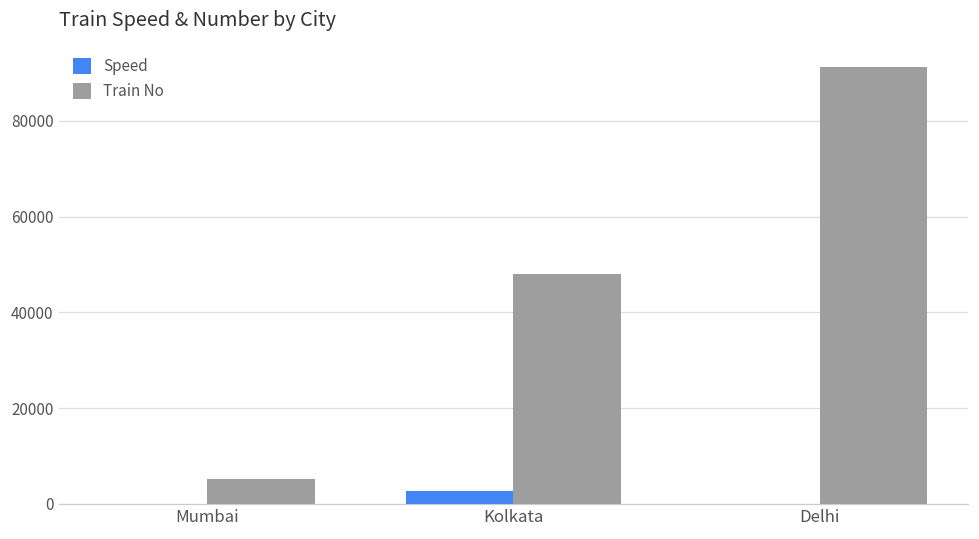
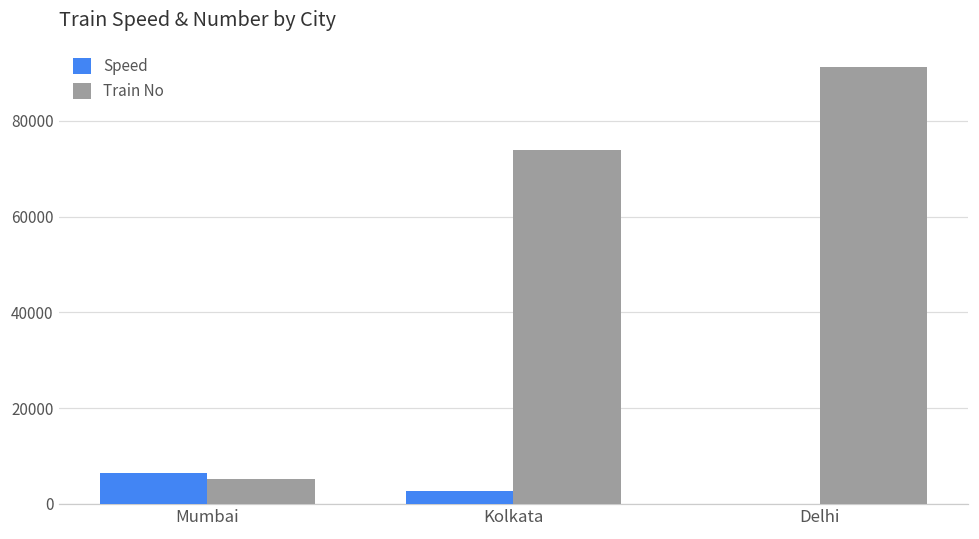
Speed, Mumbai: 0 -> 6000
Train No, Kolkata: 48000 -> 74000
